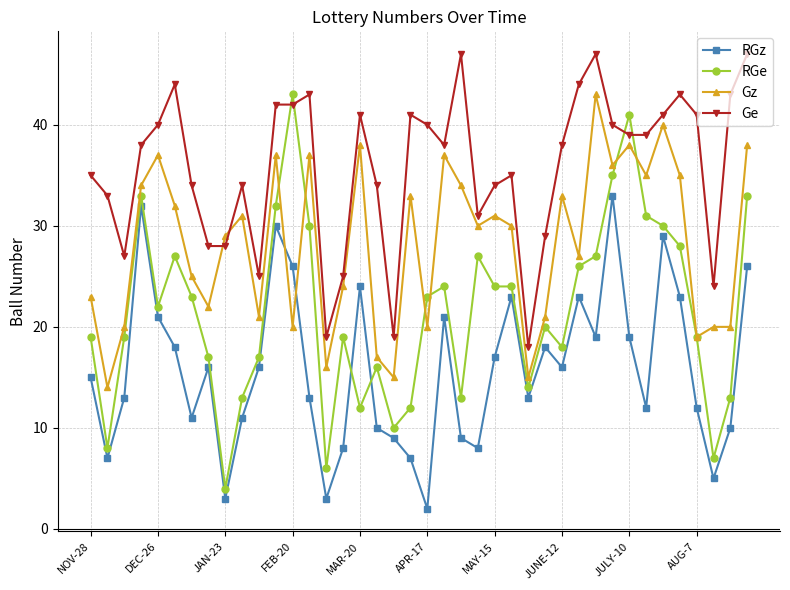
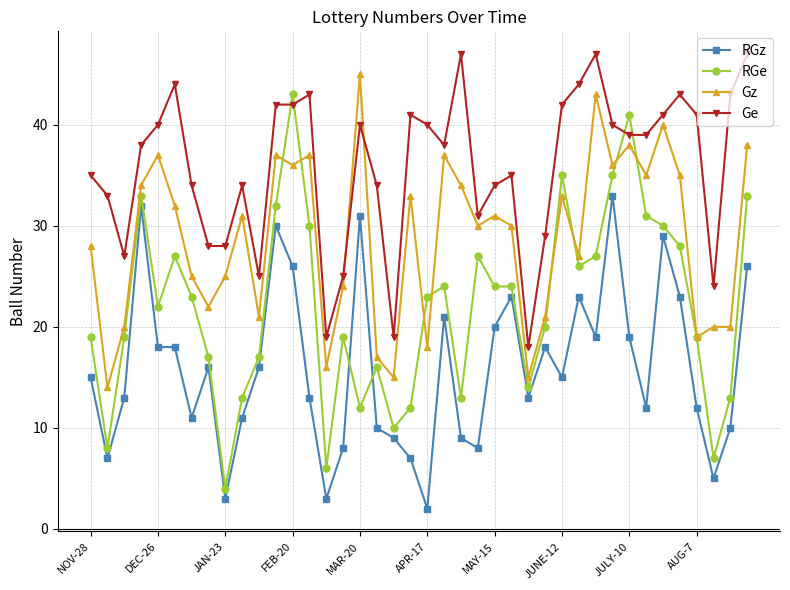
Gz, NOV-28: 23 -> 28
RGz, DEC-26: 21 -> 18
Gz, JAN-23: 29 -> 25
Gz, FEB-20: 20 -> 36
RGz, MAR-20: 24 -> 31
Gz, MAR-20: 38 -> 45
Ge, MAR-20: 41 -> 40
Gz, APR-17: 20 -> 18
RGz, MAY-15: 17 -> 20
RGz, JUNE-12: 16 -> 15
RGe, JUNE-12: 18 -> 35
Ge, JUNE-12: 38 -> 42
